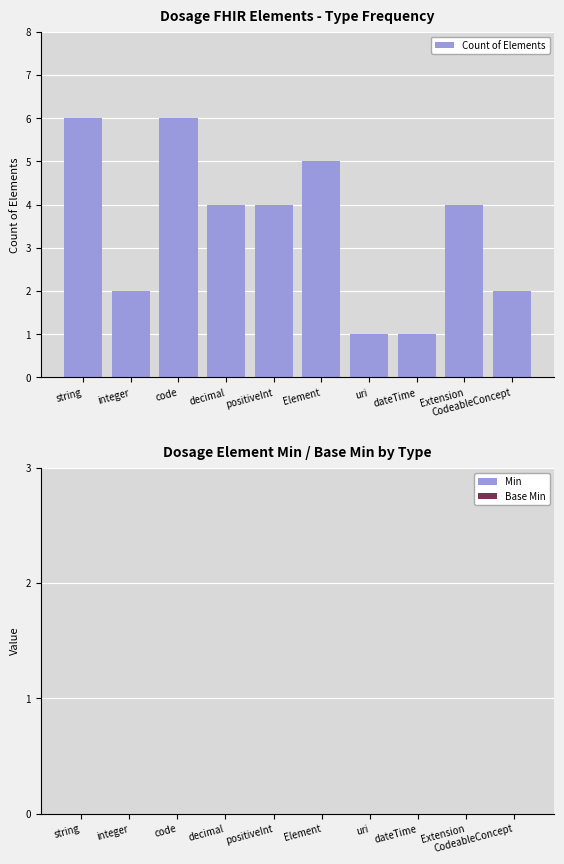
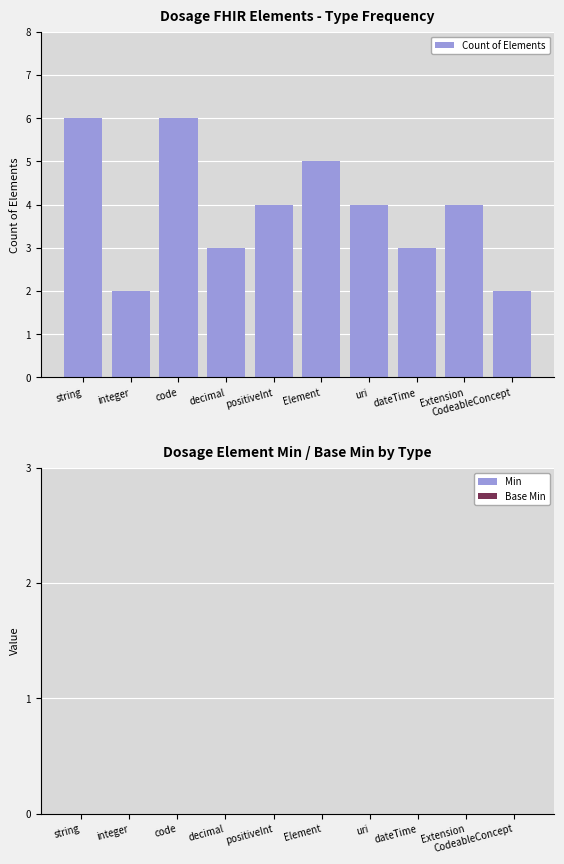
Dosage FHIR Elements - Type Frequency, decimal: 4 -> 3
Dosage FHIR Elements - Type Frequency, uri: 1 -> 4
Dosage FHIR Elements - Type Frequency, dateTime: 1 -> 3
